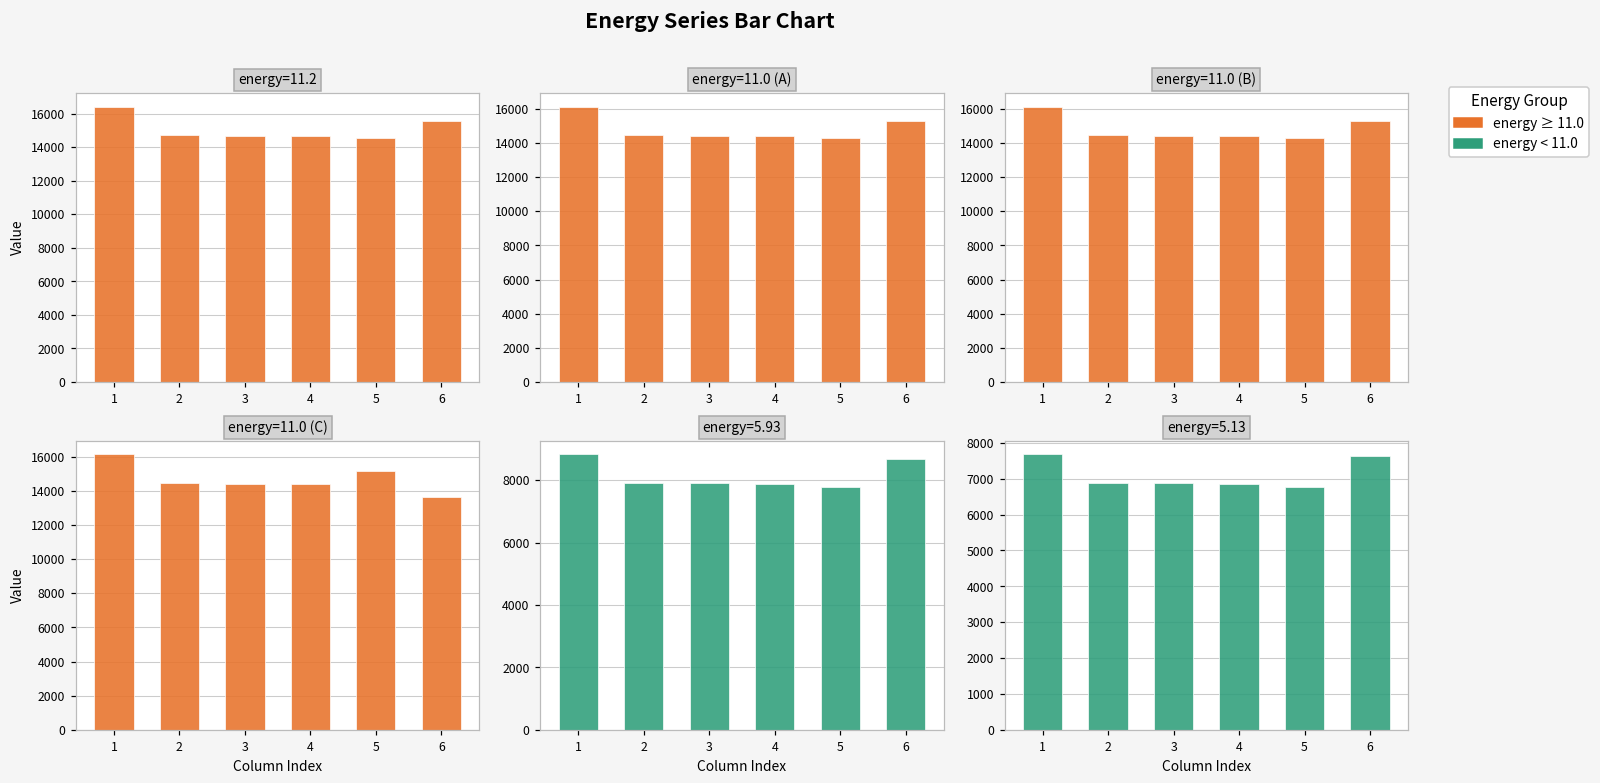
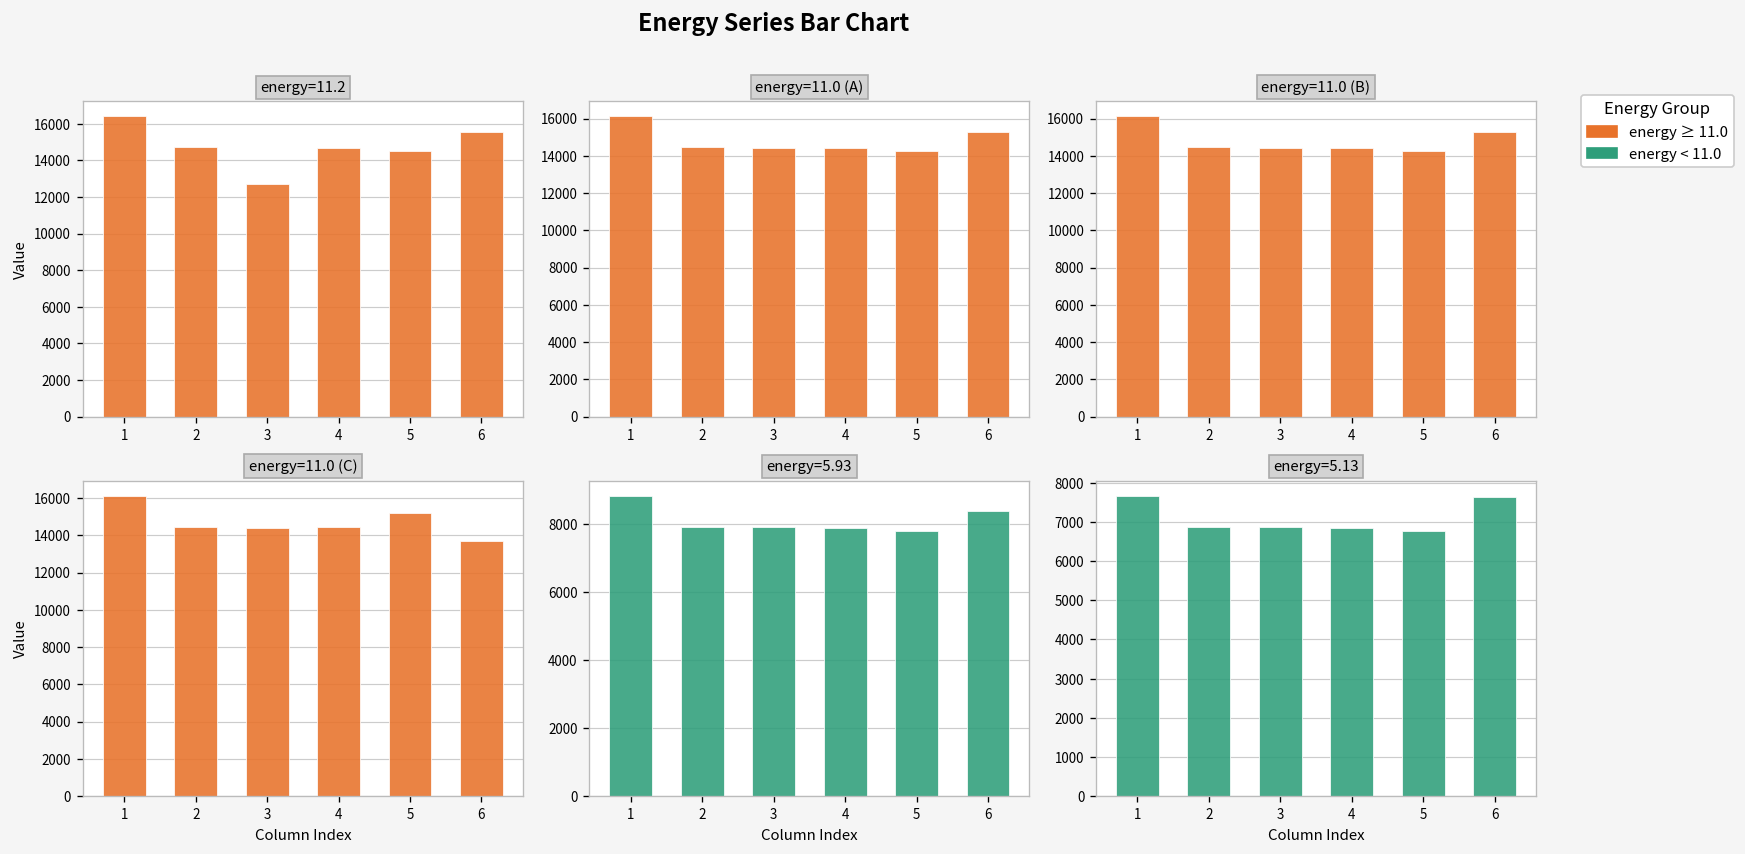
energy=11.2, 3: 14700 -> 12700
energy=5.93, 6: 8700 -> 8400
